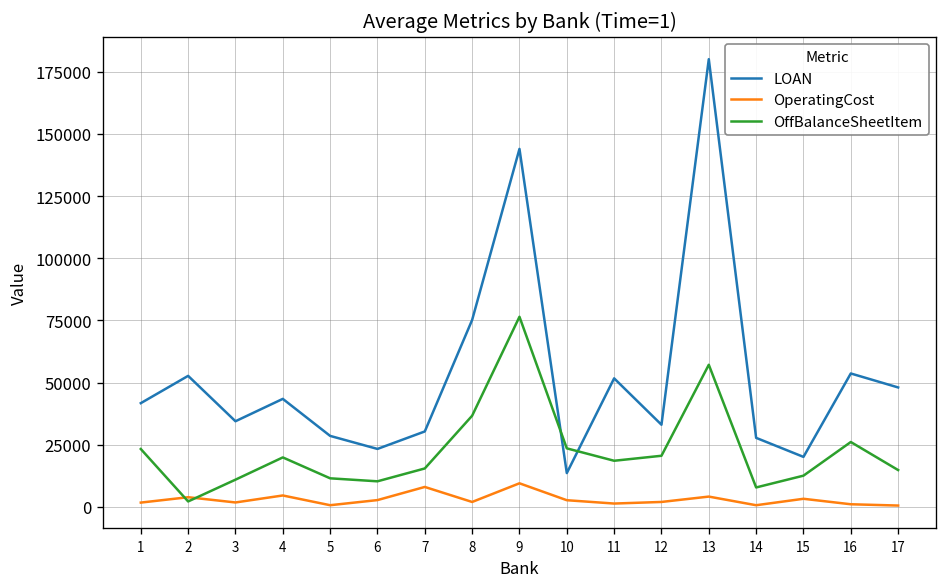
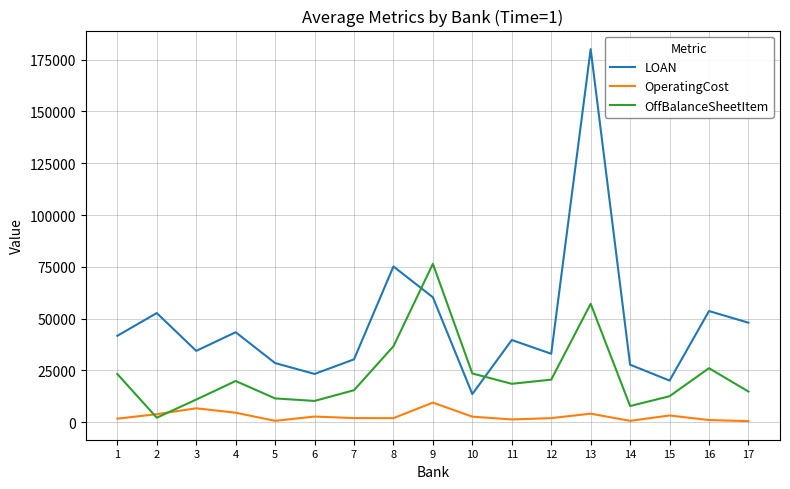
OperatingCost, 3: 2000 -> 7000
OperatingCost, 7: 8000 -> 2000
LOAN, 9: 144000 -> 60000
LOAN, 11: 52000 -> 40000
